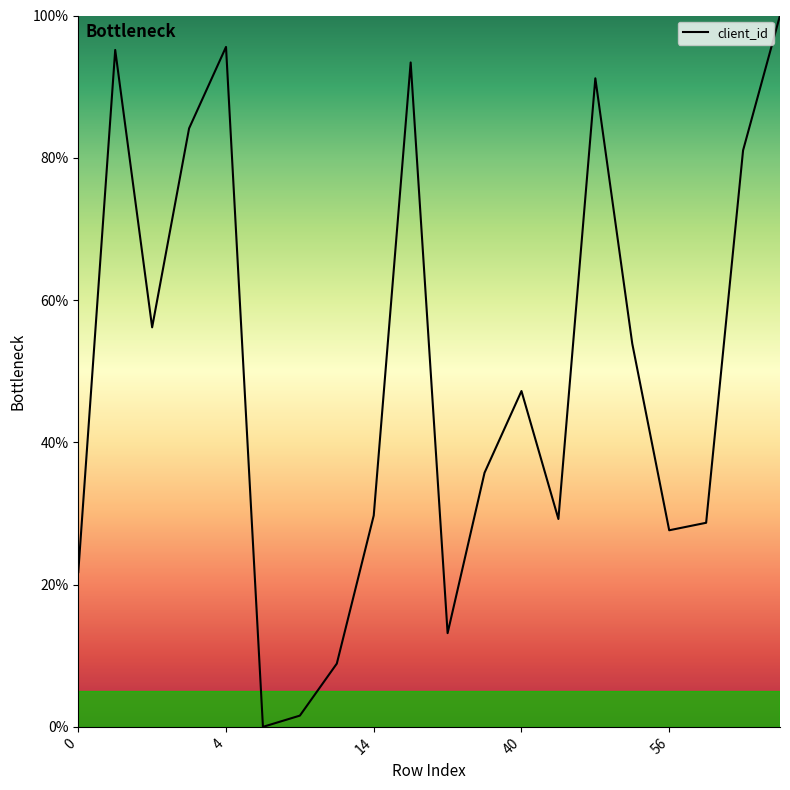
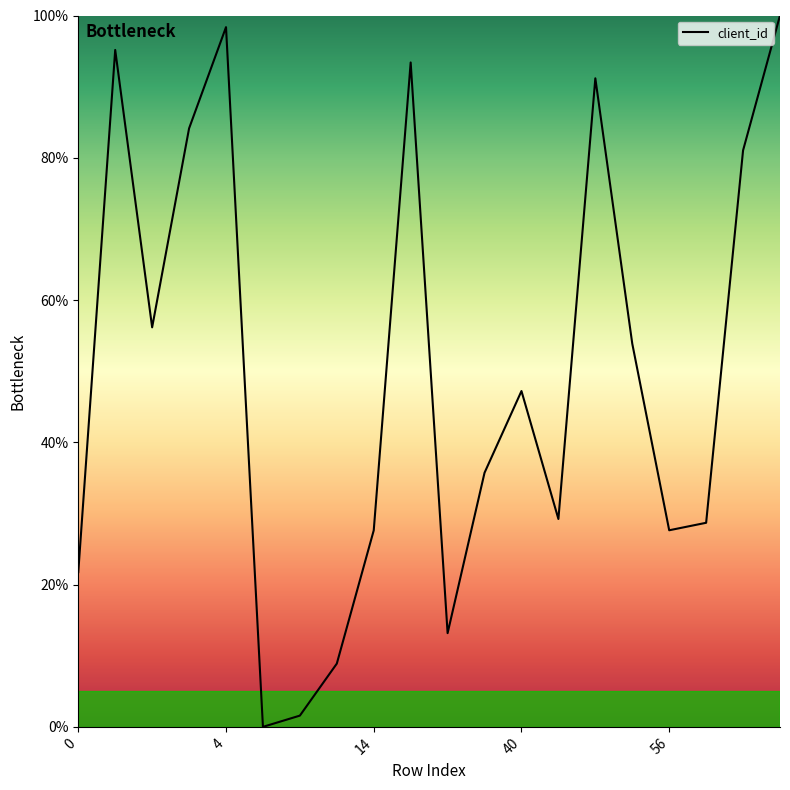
4: 96% -> 98%
14: 30% -> 28%
